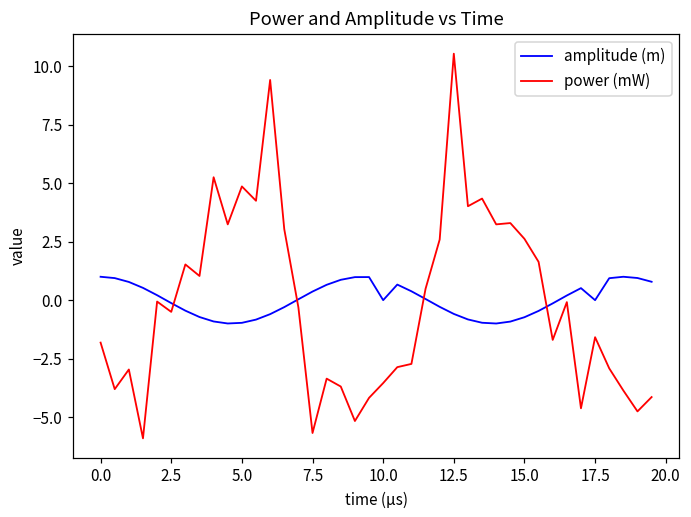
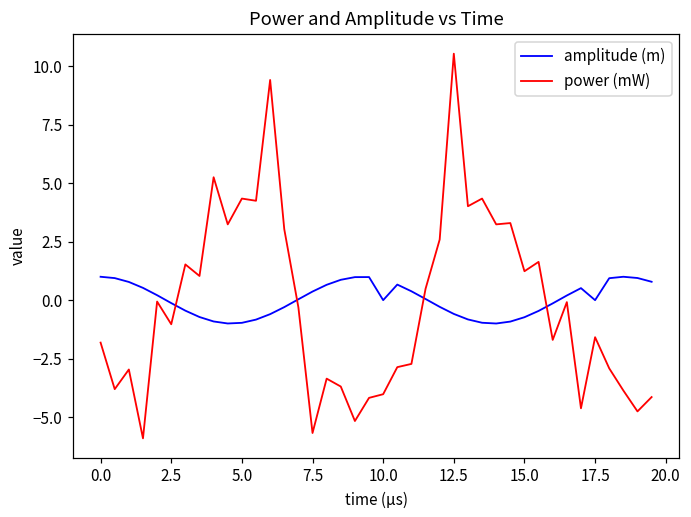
power (mW), 2.5: -0.5 -> -1.0
power (mW), 5.0: 4.9 -> 4.3
power (mW), 10.0: -3.5 -> -4.0
power (mW), 15.0: 2.6 -> 1.2
